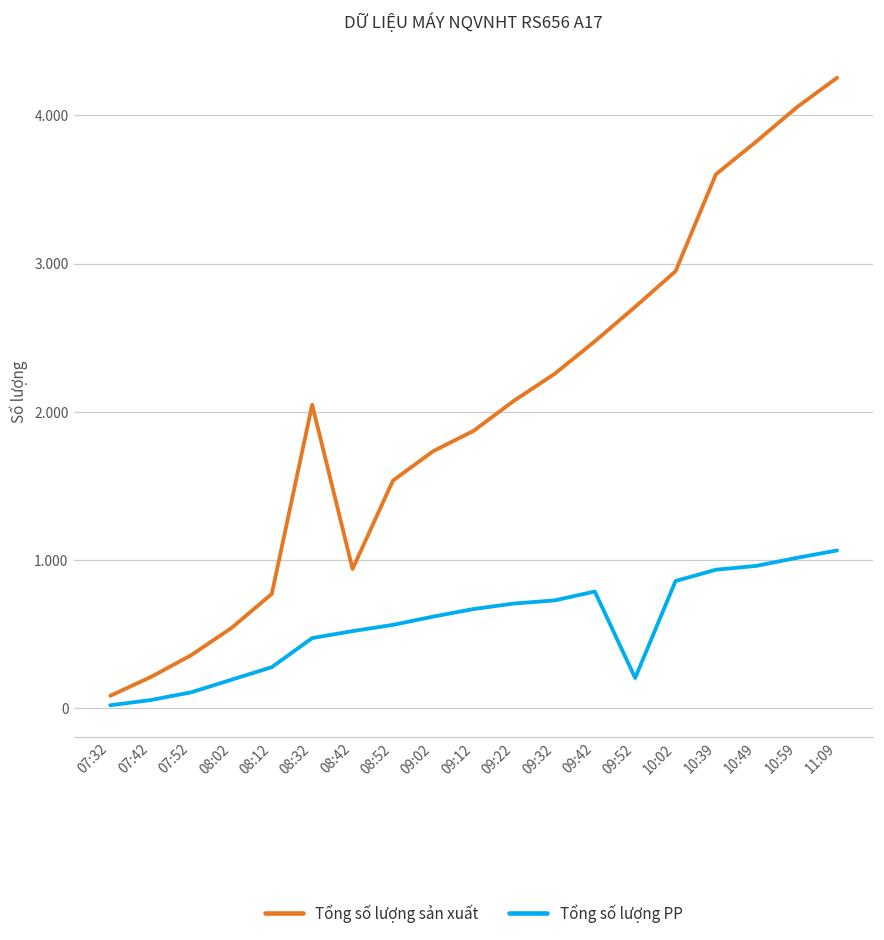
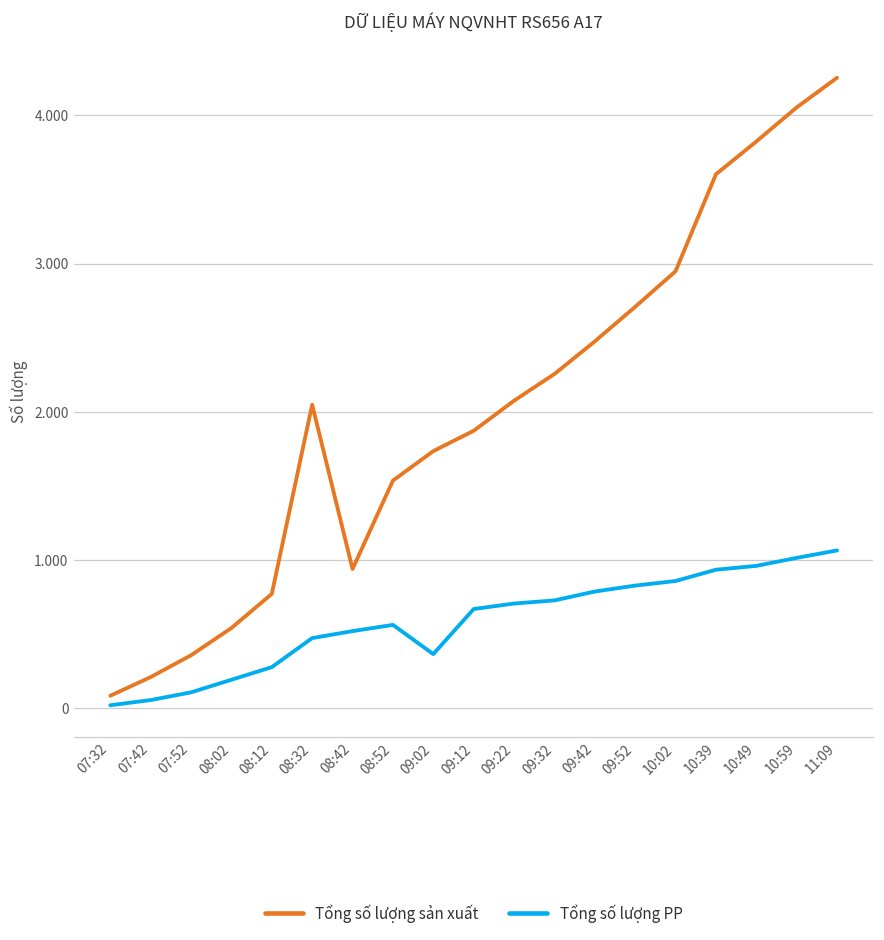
Tổng số lượng PP, 09:02: 0.62 -> 0.37
Tổng số lượng PP, 09:52: 0.21 -> 0.83
